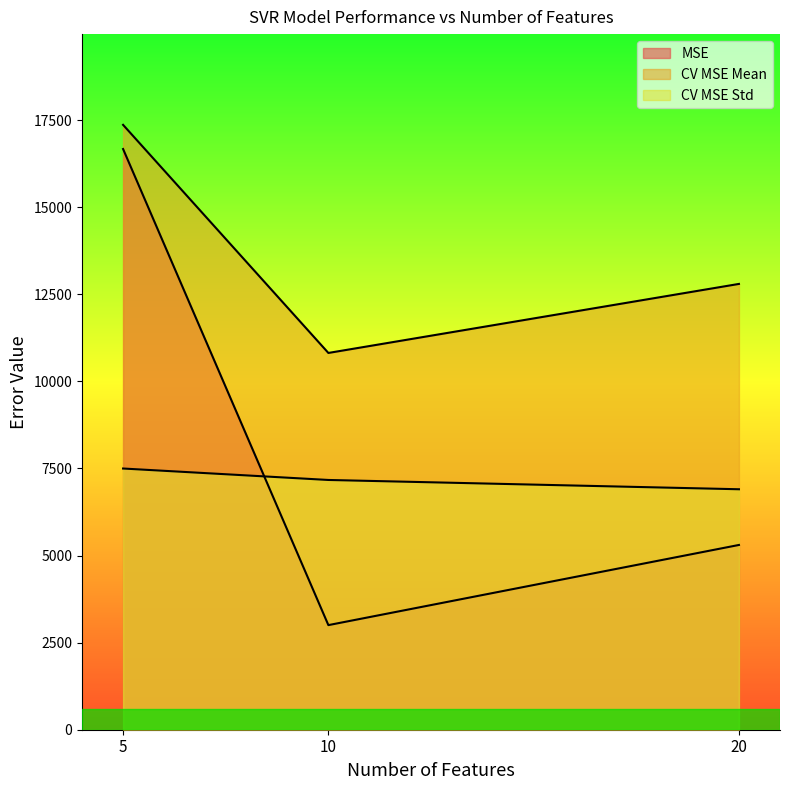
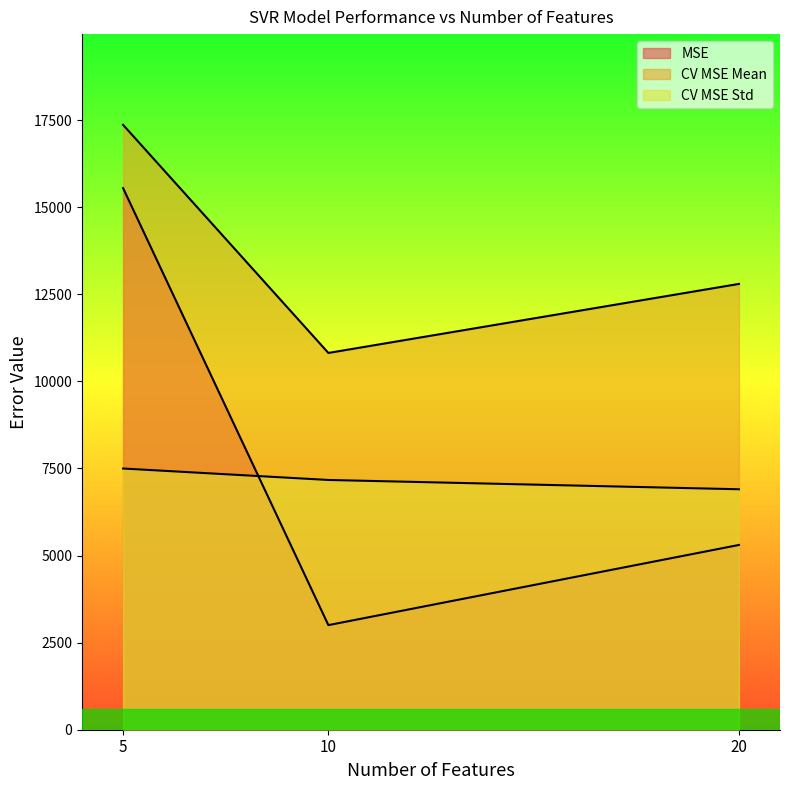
MSE, 5: 16700 -> 15500
